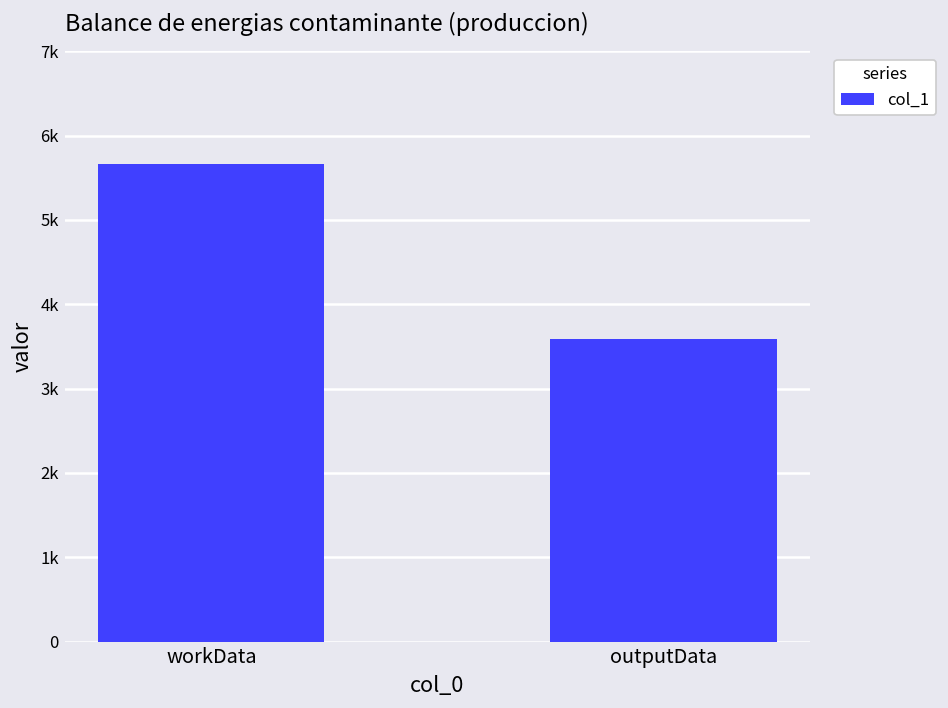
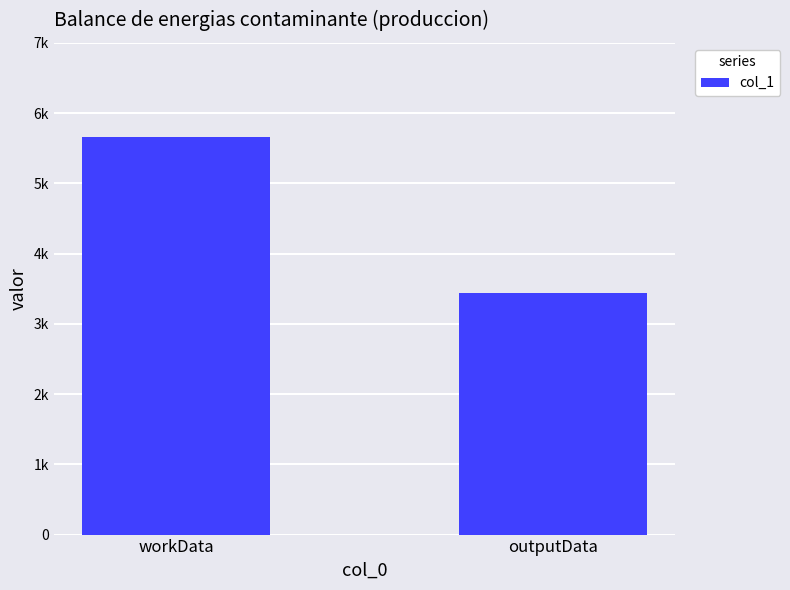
outputData: 3600 -> 3400
